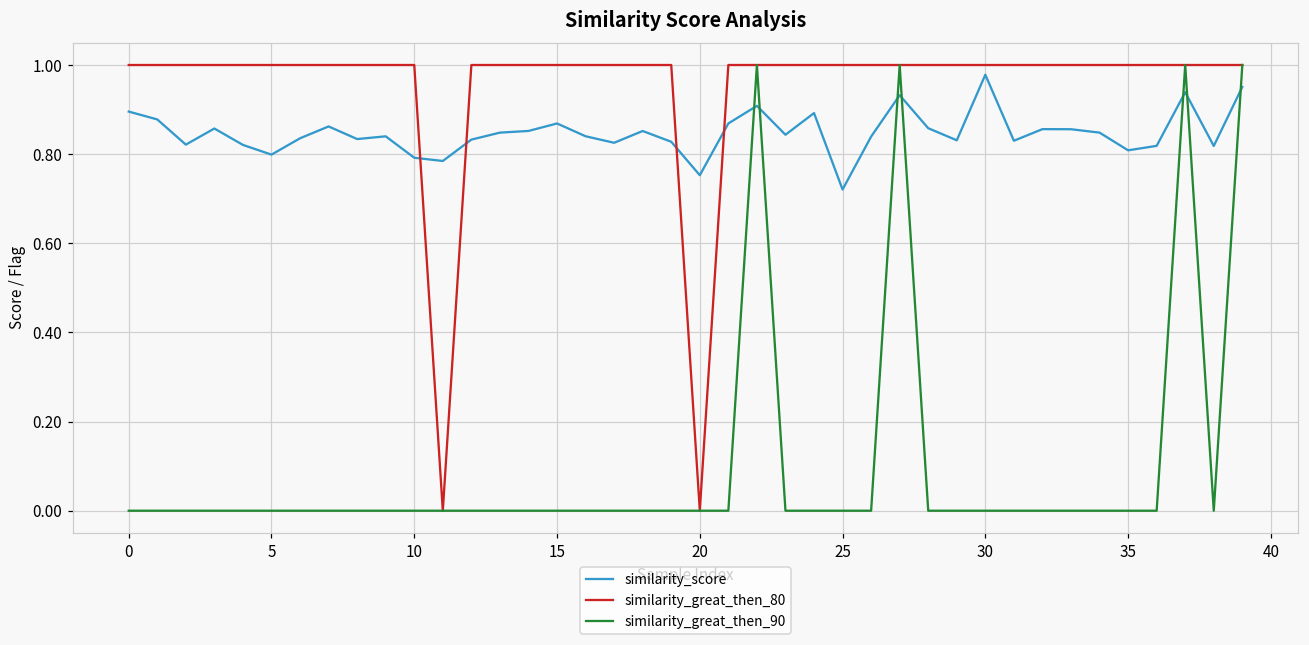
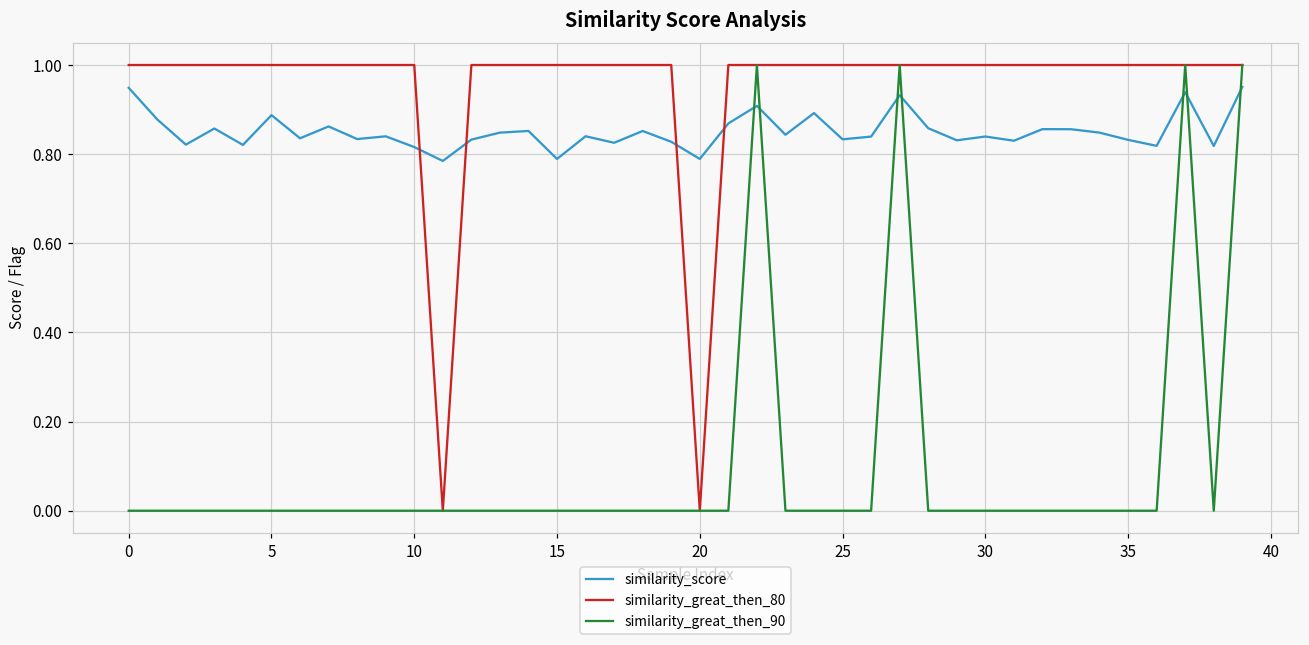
similarity_score, 0: 0.90 -> 0.95
similarity_score, 5: 0.80 -> 0.89
similarity_score, 10: 0.79 -> 0.82
similarity_score, 15: 0.87 -> 0.79
similarity_score, 20: 0.75 -> 0.79
similarity_score, 25: 0.72 -> 0.83
similarity_score, 30: 0.98 -> 0.84
similarity_score, 35: 0.81 -> 0.83
